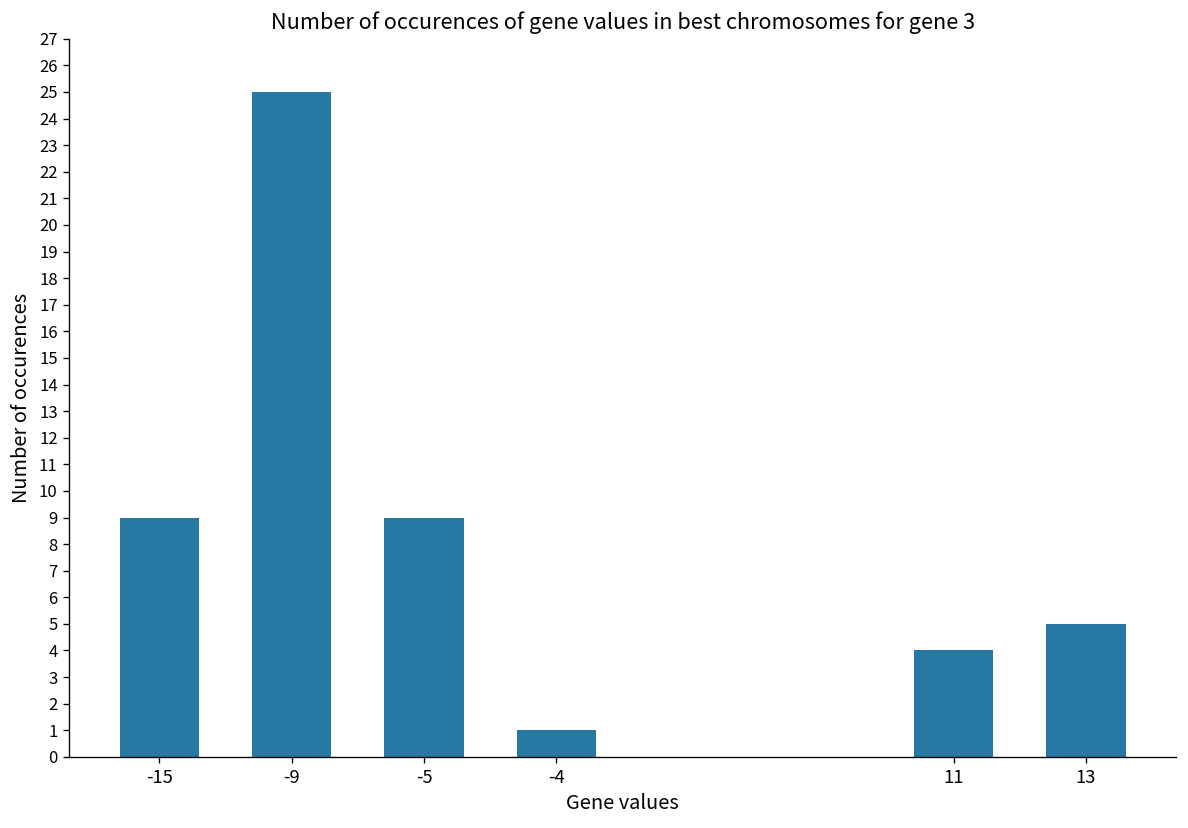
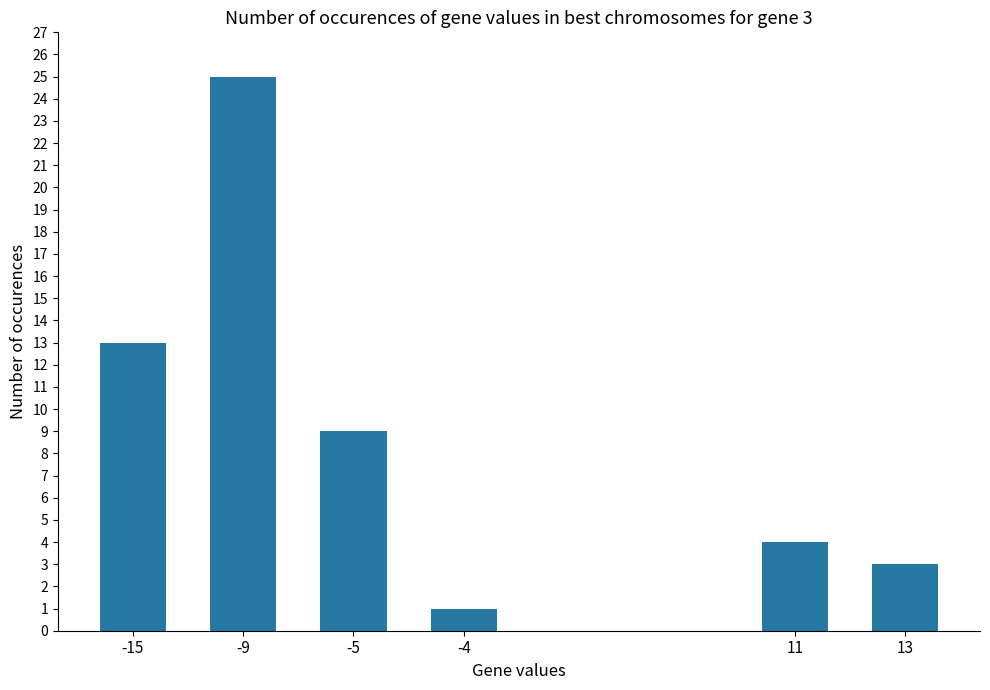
-15: 9 -> 13
13: 5 -> 3
